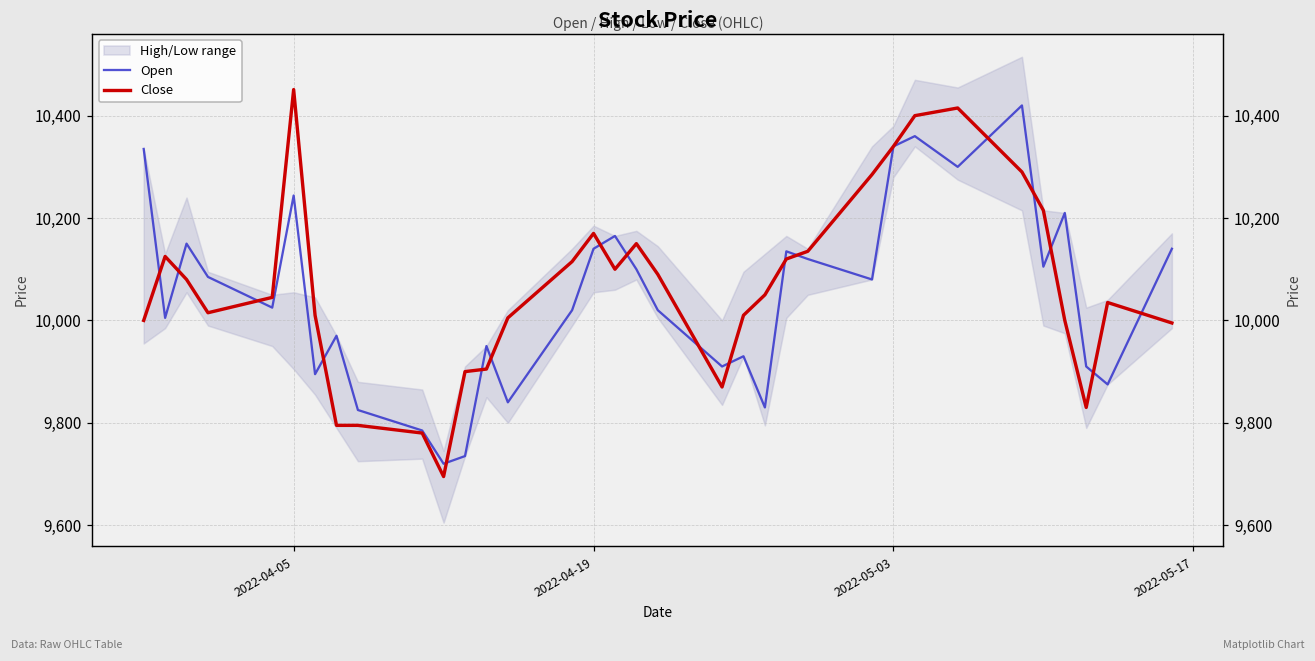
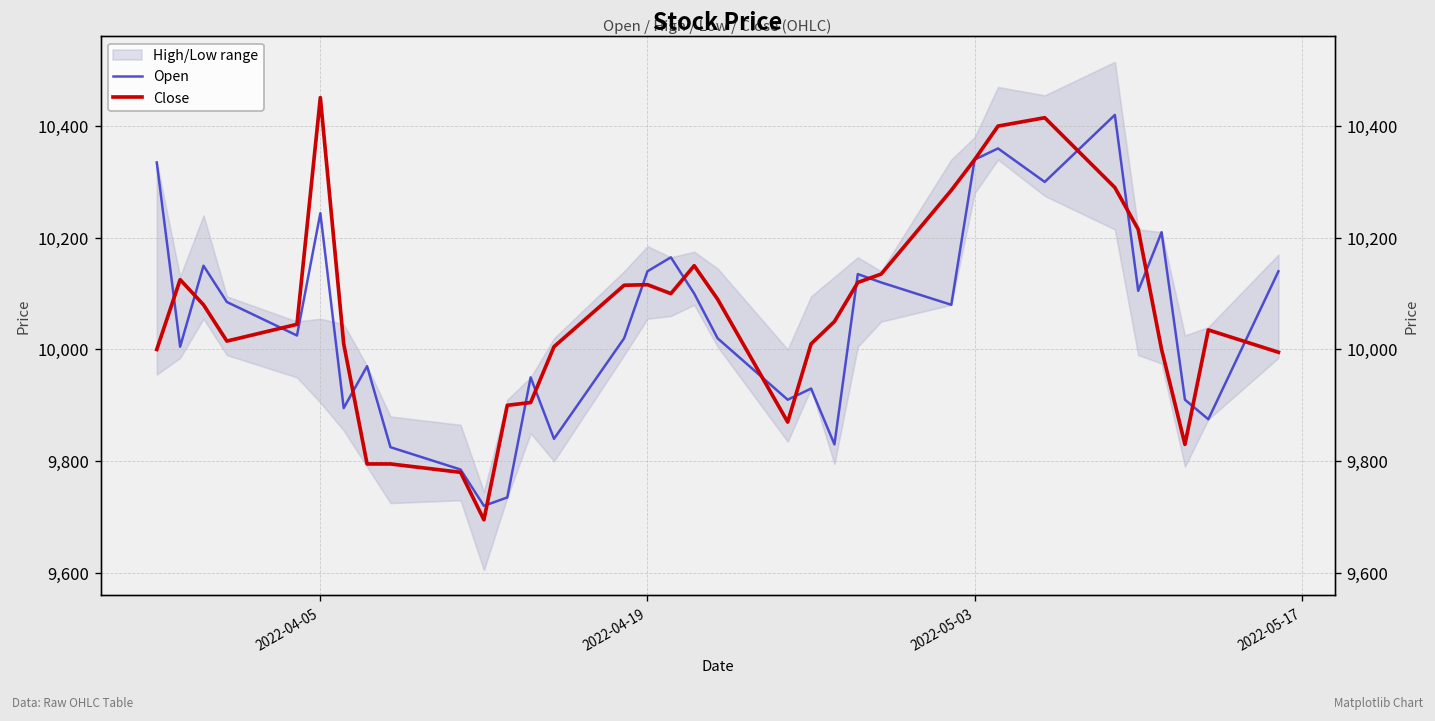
Close, 2022-04-19: 10,170 -> 10,120
